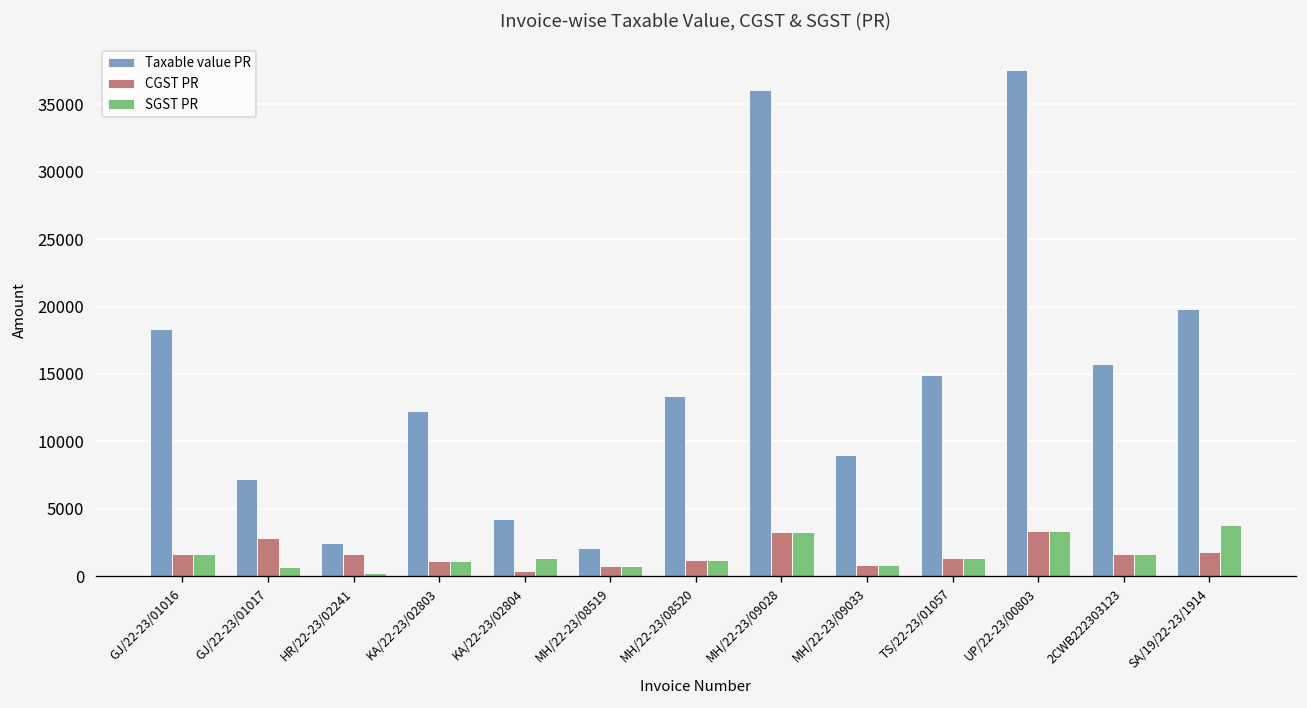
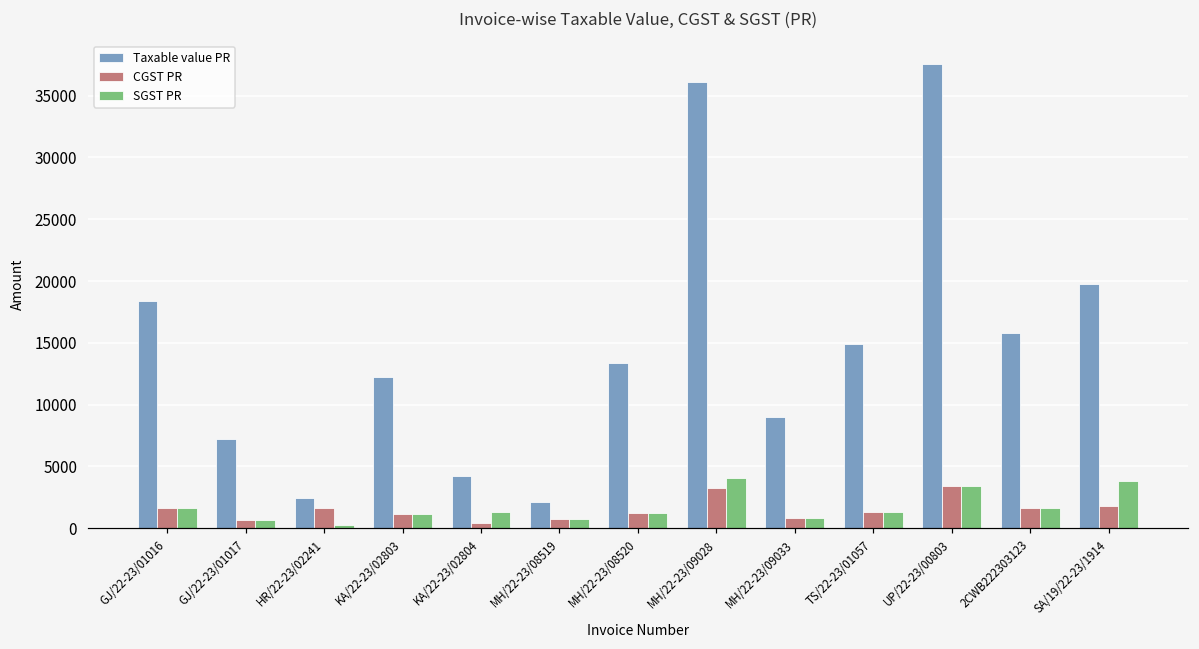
CGST PR, GJ/22-23/01017: 2800 -> 700
SGST PR, MH/22-23/09028: 3200 -> 4100
